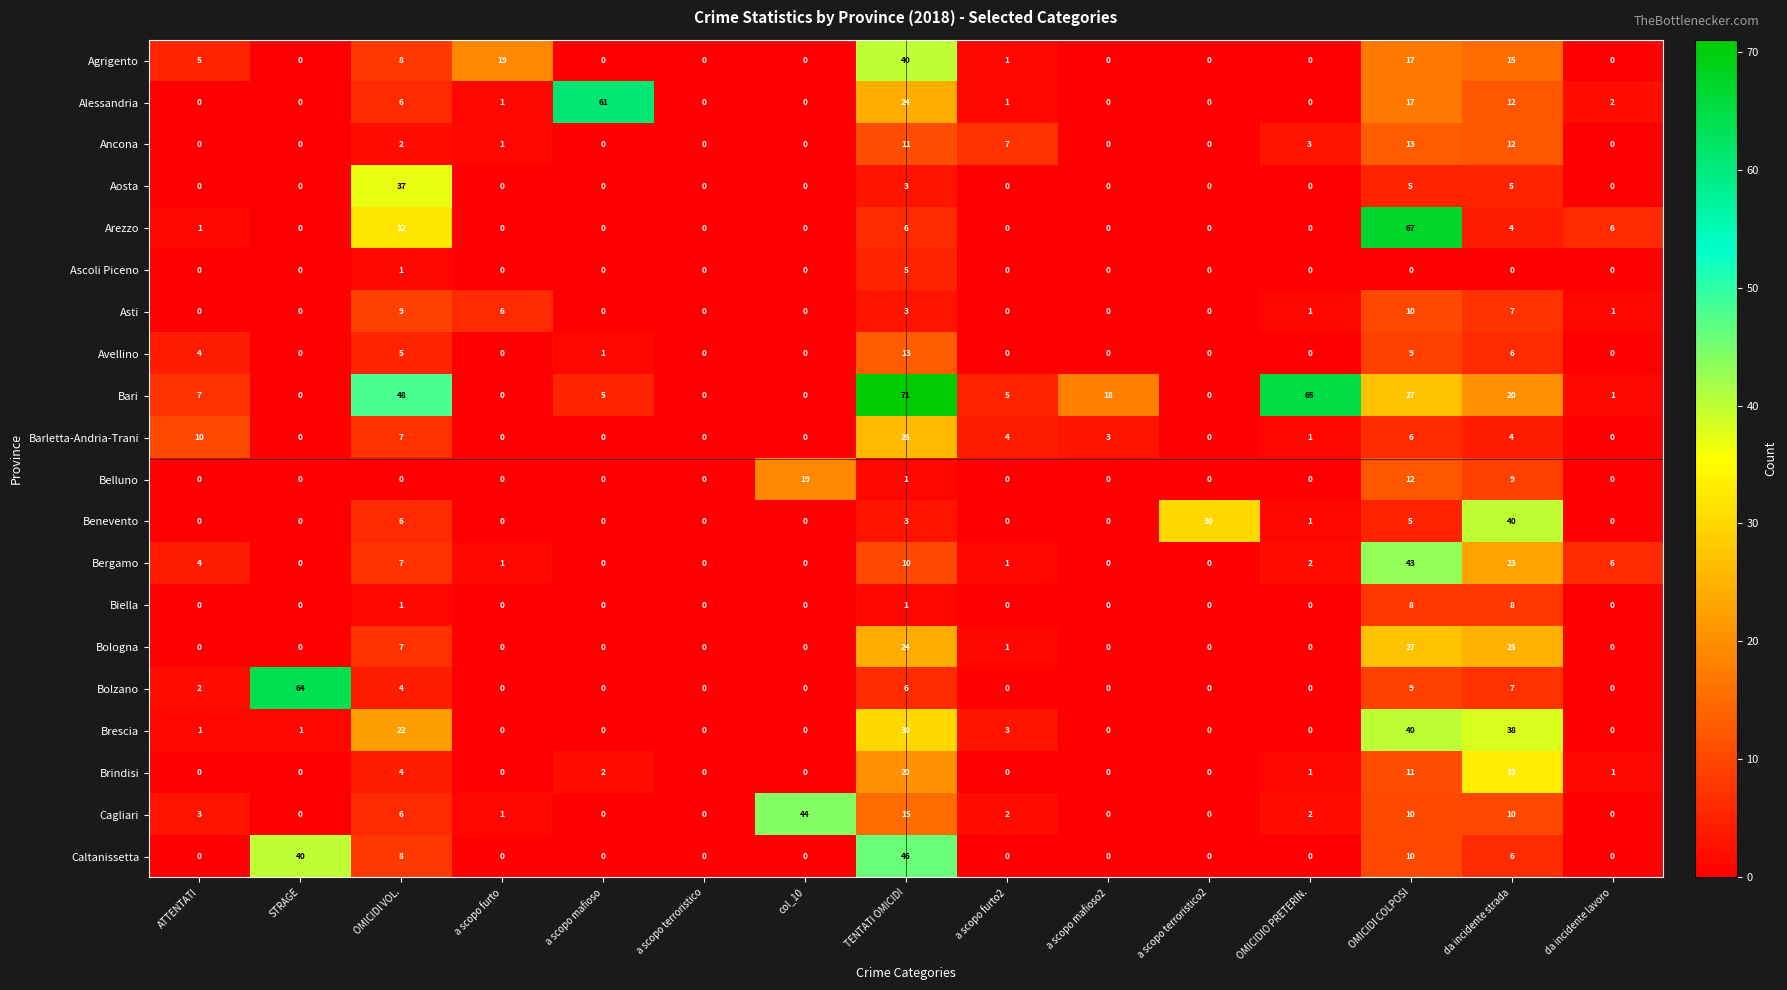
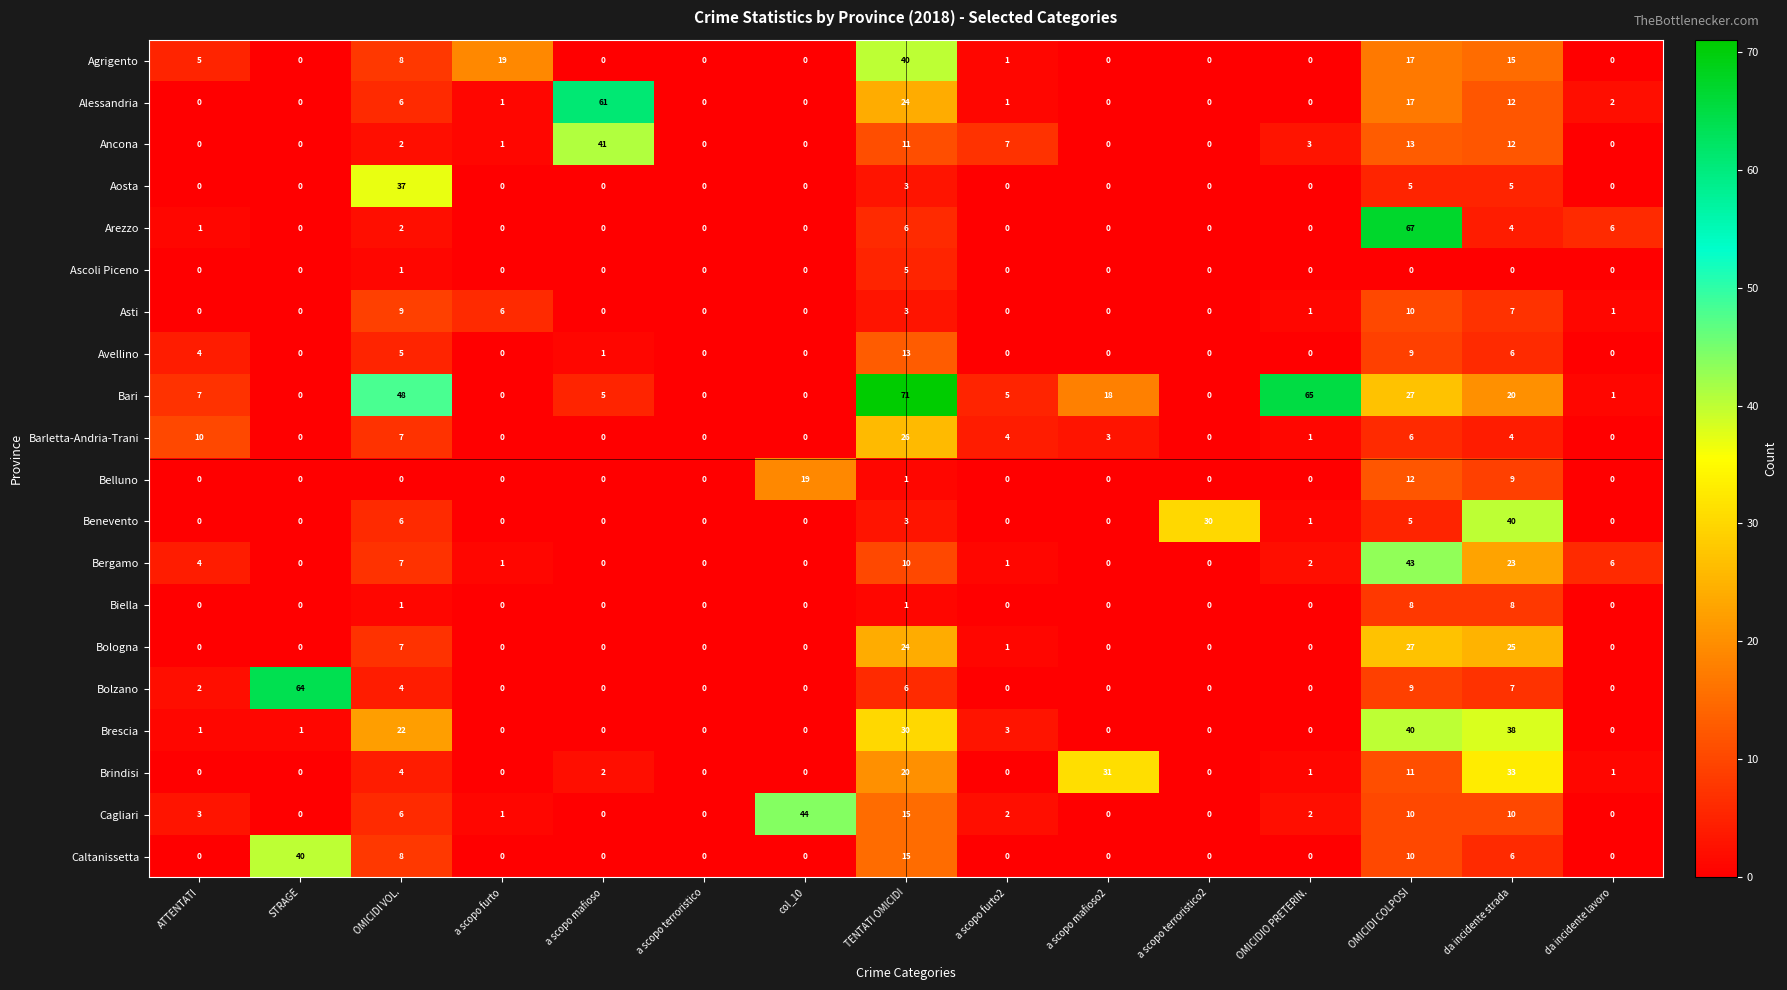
Ancona, a scopo mafioso: 0 -> 41
Arezzo, OMICIDI VOL.: 32 -> 2
Brindisi, a scopo mafioso2: 0 -> 31
Caltanissetta, TENTATI OMICIDI: 46 -> 15
